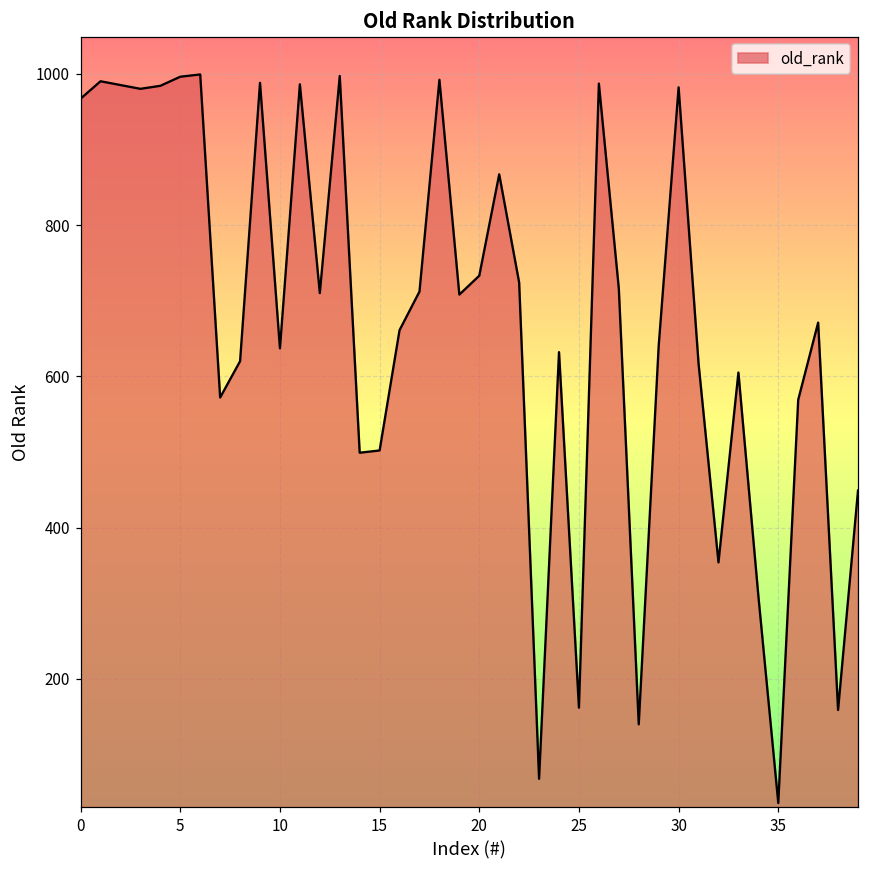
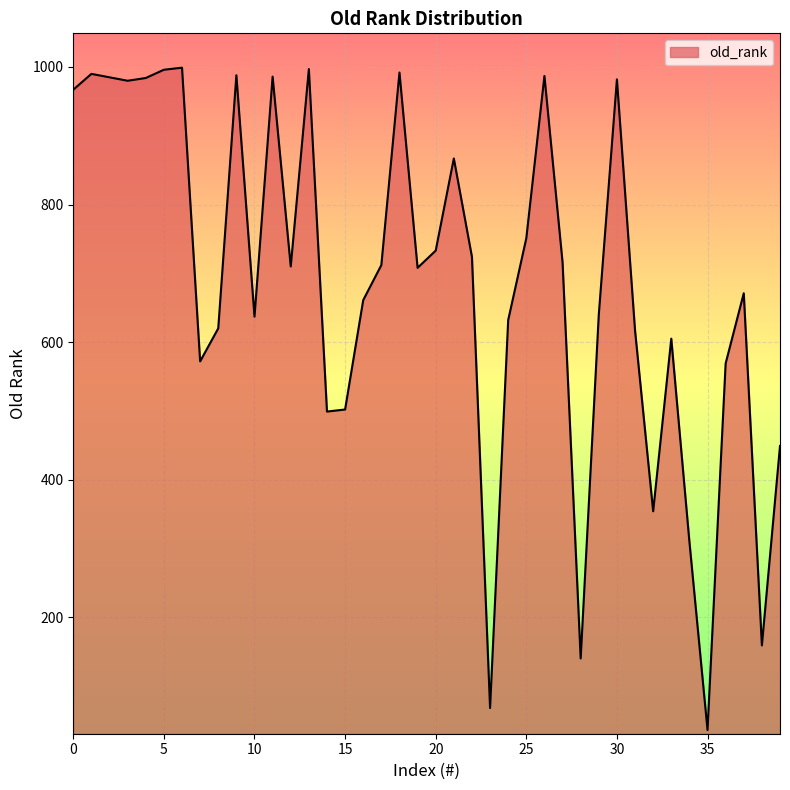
25: 160 -> 750
